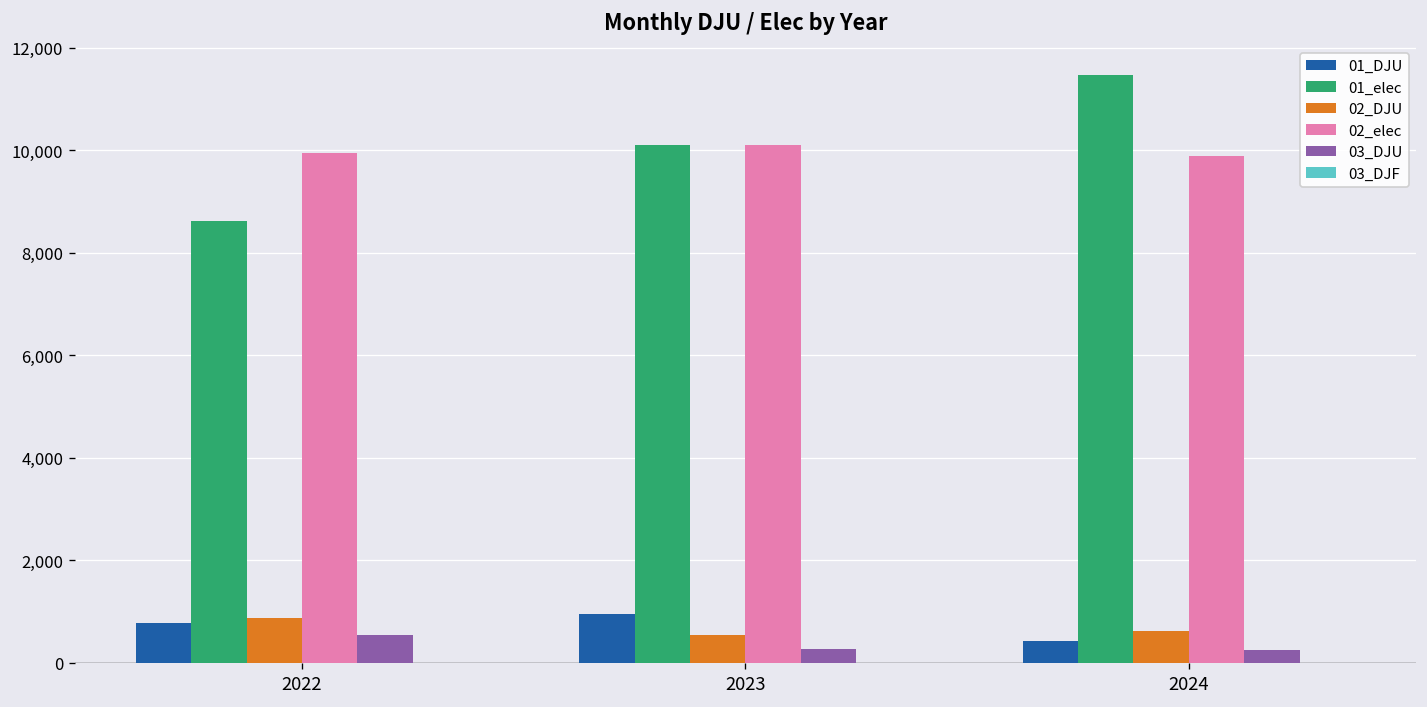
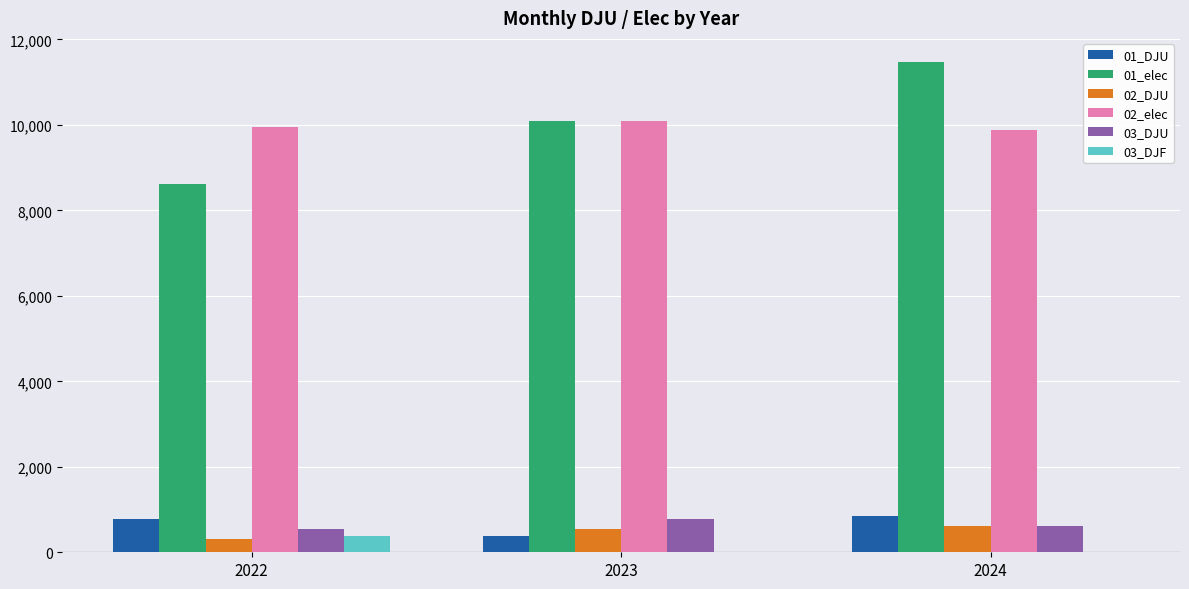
02_DJU, 2022: 900 -> 300
03_DJF, 2022: 0 -> 400
01_DJU, 2023: 1,000 -> 400
03_DJU, 2023: 300 -> 800
01_DJU, 2024: 400 -> 900
03_DJU, 2024: 300 -> 600
